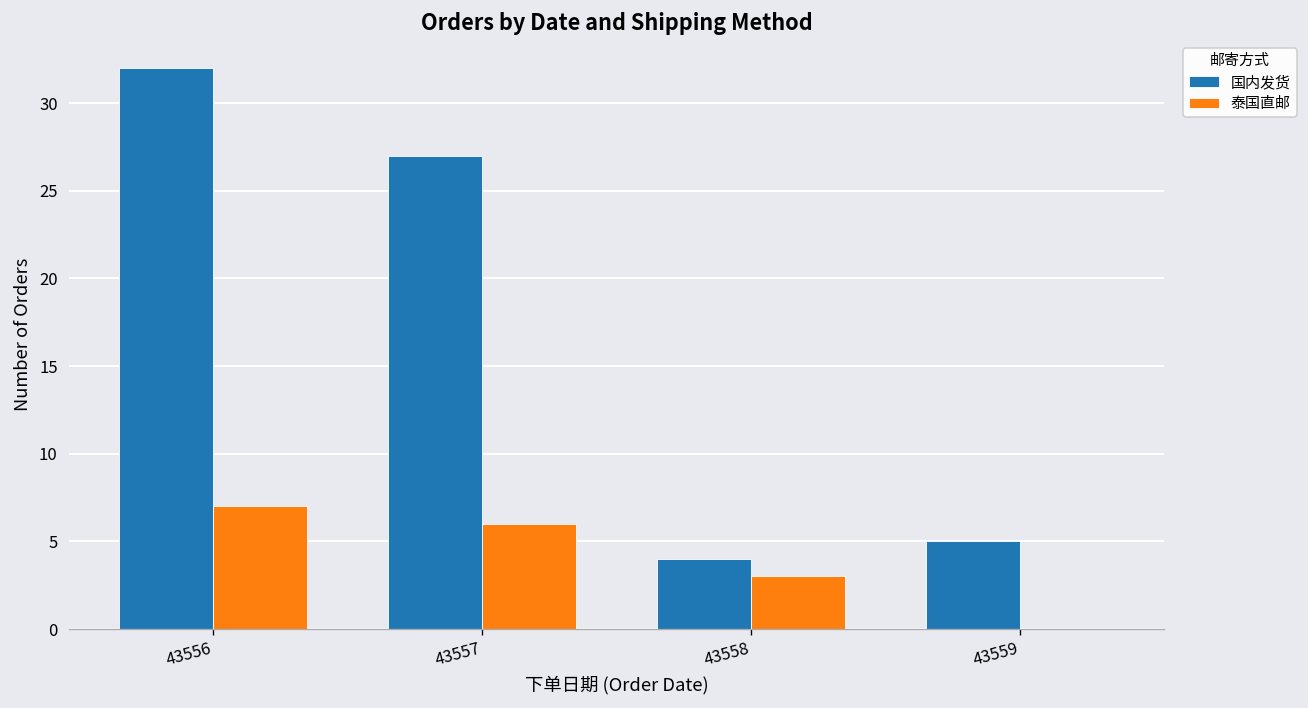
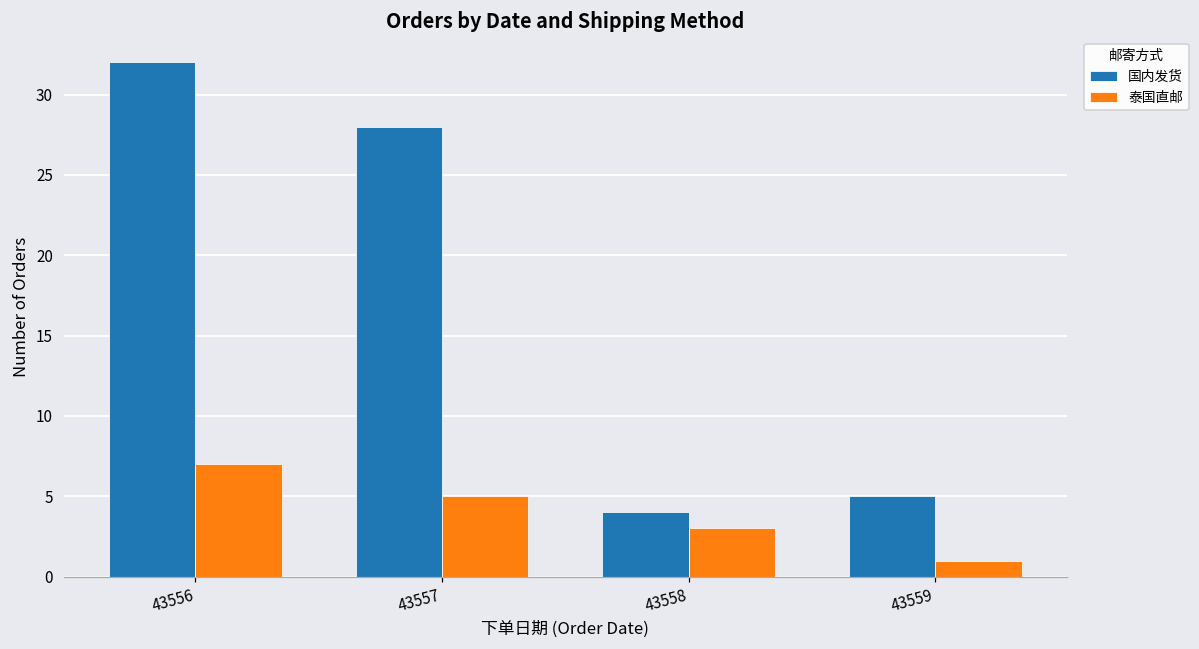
国内发货, 43557: 27 -> 28
泰国直邮, 43557: 6 -> 5
泰国直邮, 43559: 0 -> 1
